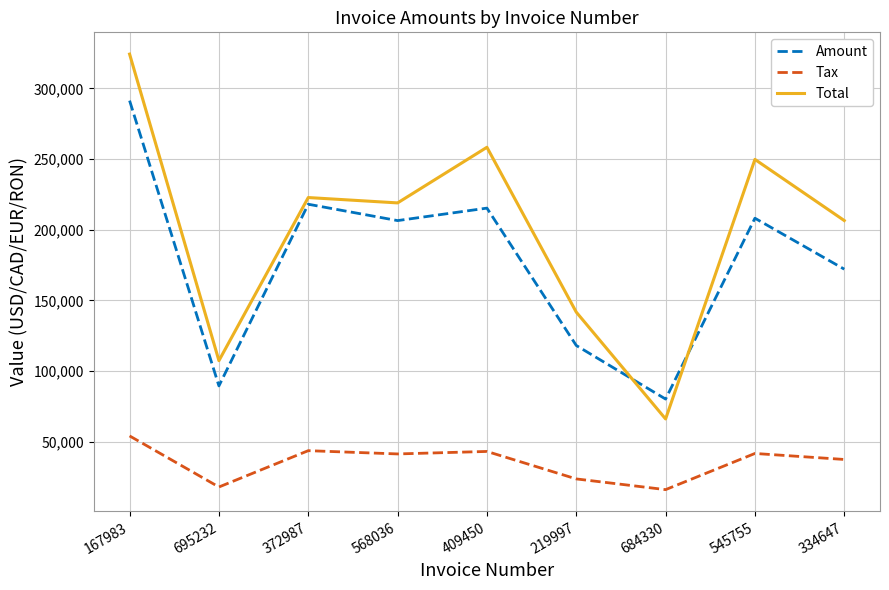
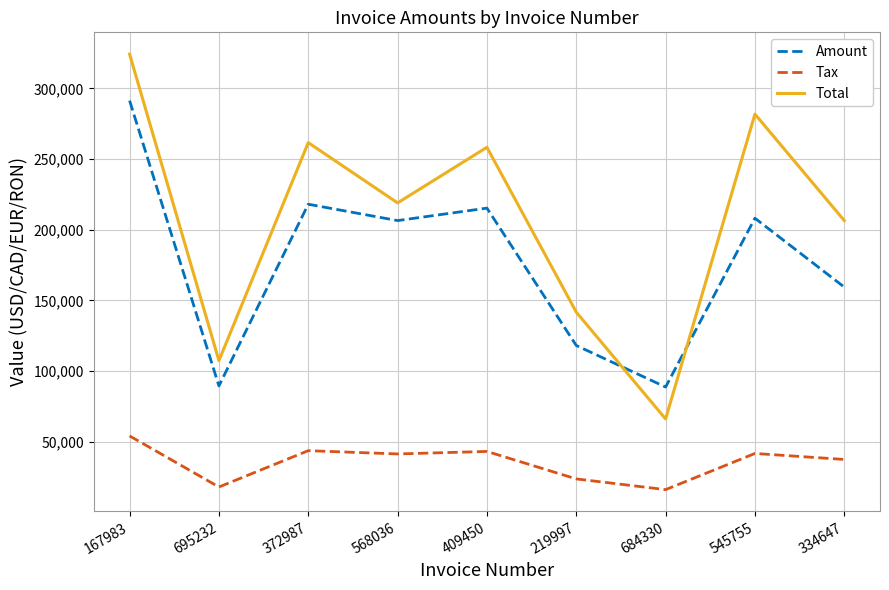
Total, 372987: 223,000 -> 262,000
Amount, 684330: 80,000 -> 89,000
Total, 545755: 250,000 -> 282,000
Amount, 334647: 172,000 -> 159,000
